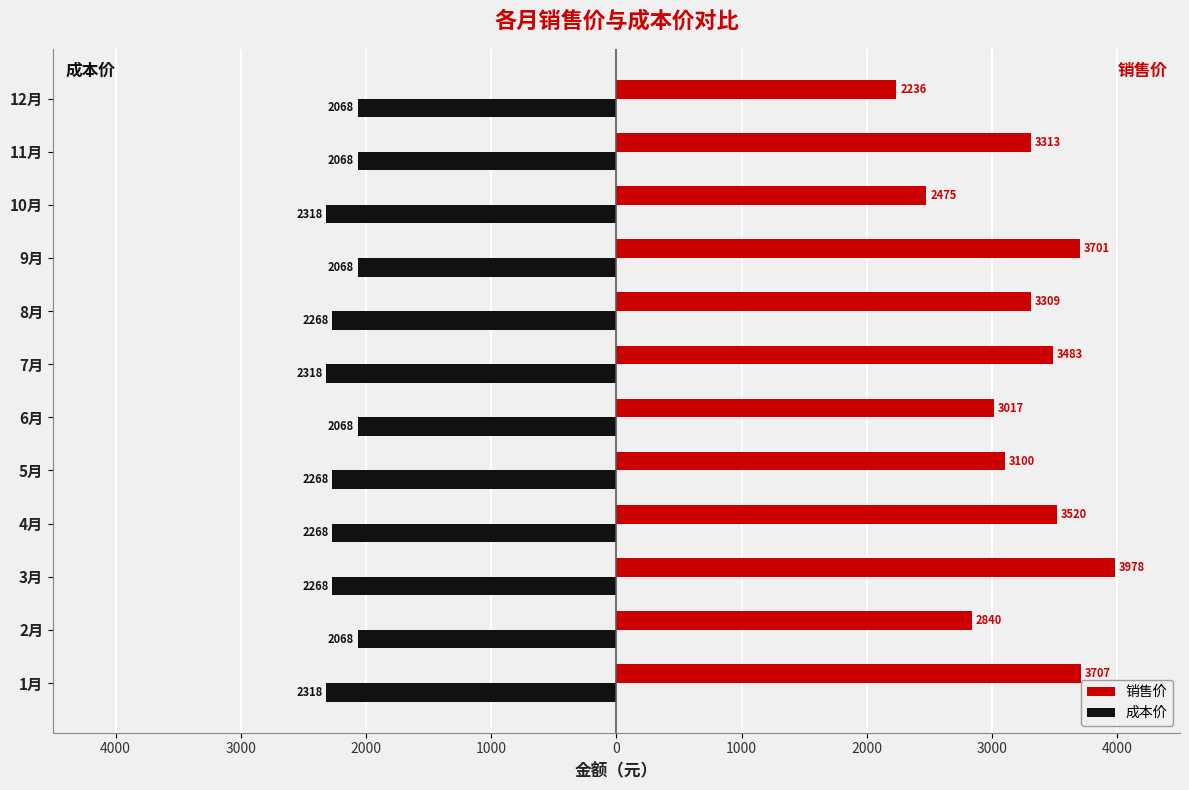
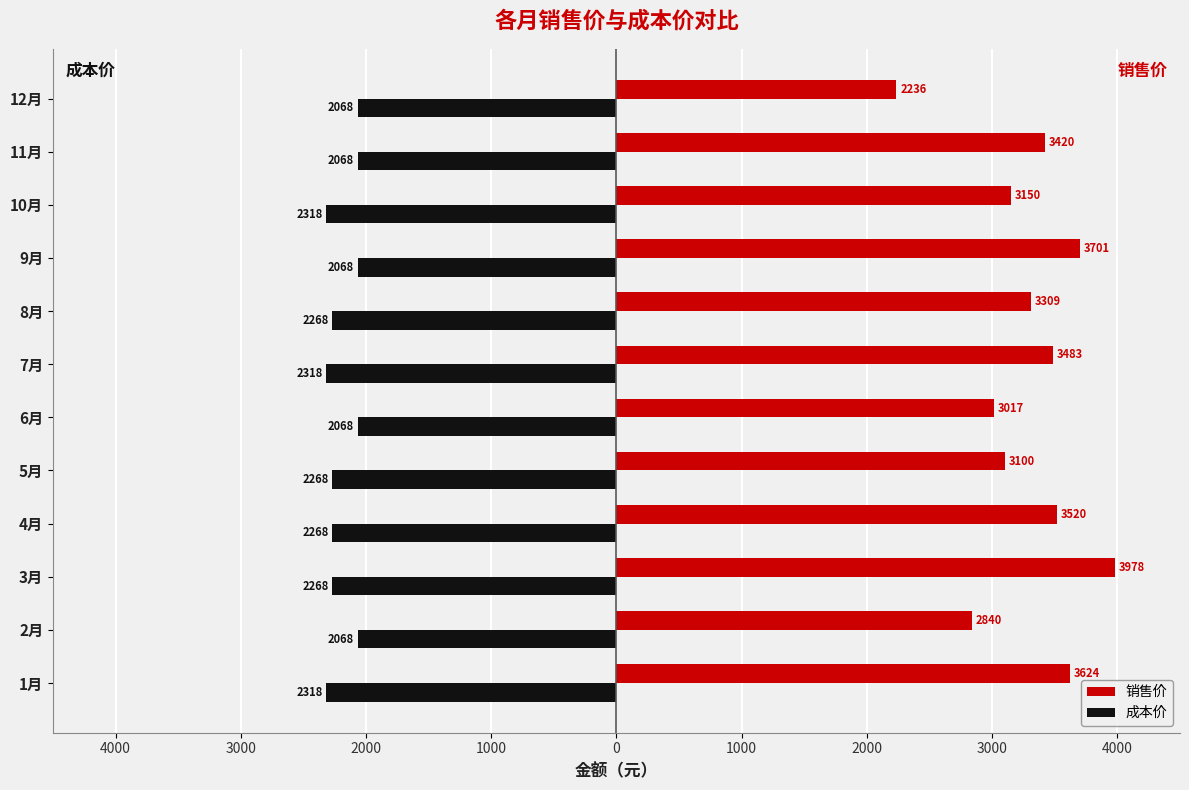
销售价, 11月: 3313 -> 3420
销售价, 10月: 2475 -> 3150
销售价, 1月: 3707 -> 3624
